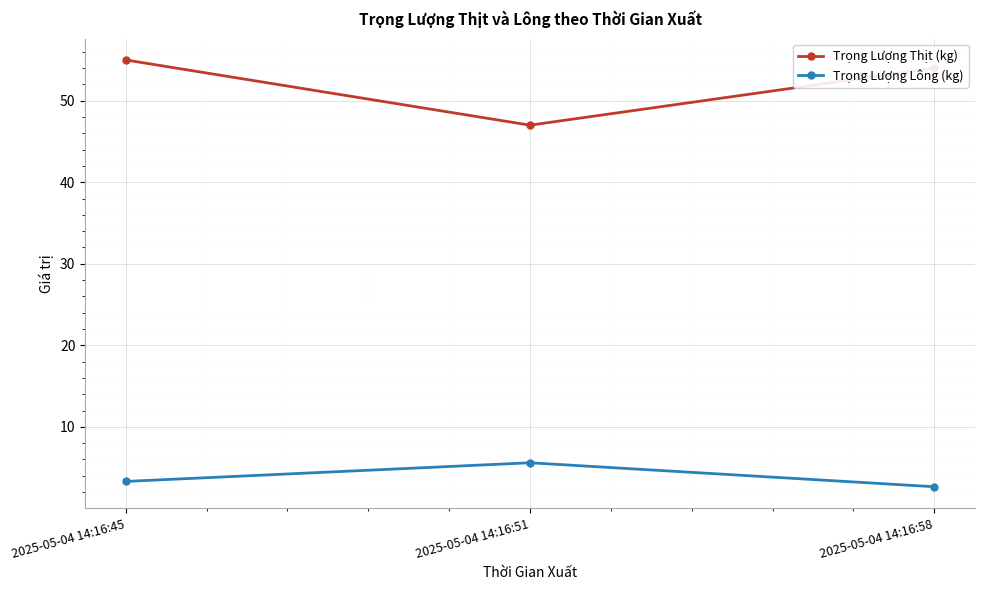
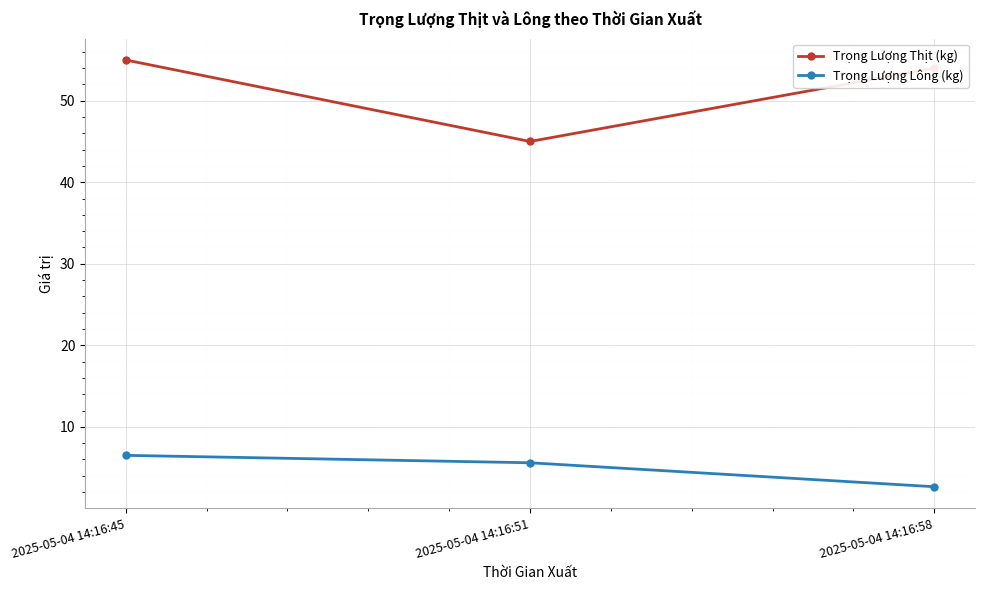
Trọng Lượng Lông (kg), 2025-05-04 14:16:45: 3 -> 7
Trọng Lượng Thịt (kg), 2025-05-04 14:16:51: 47 -> 45
